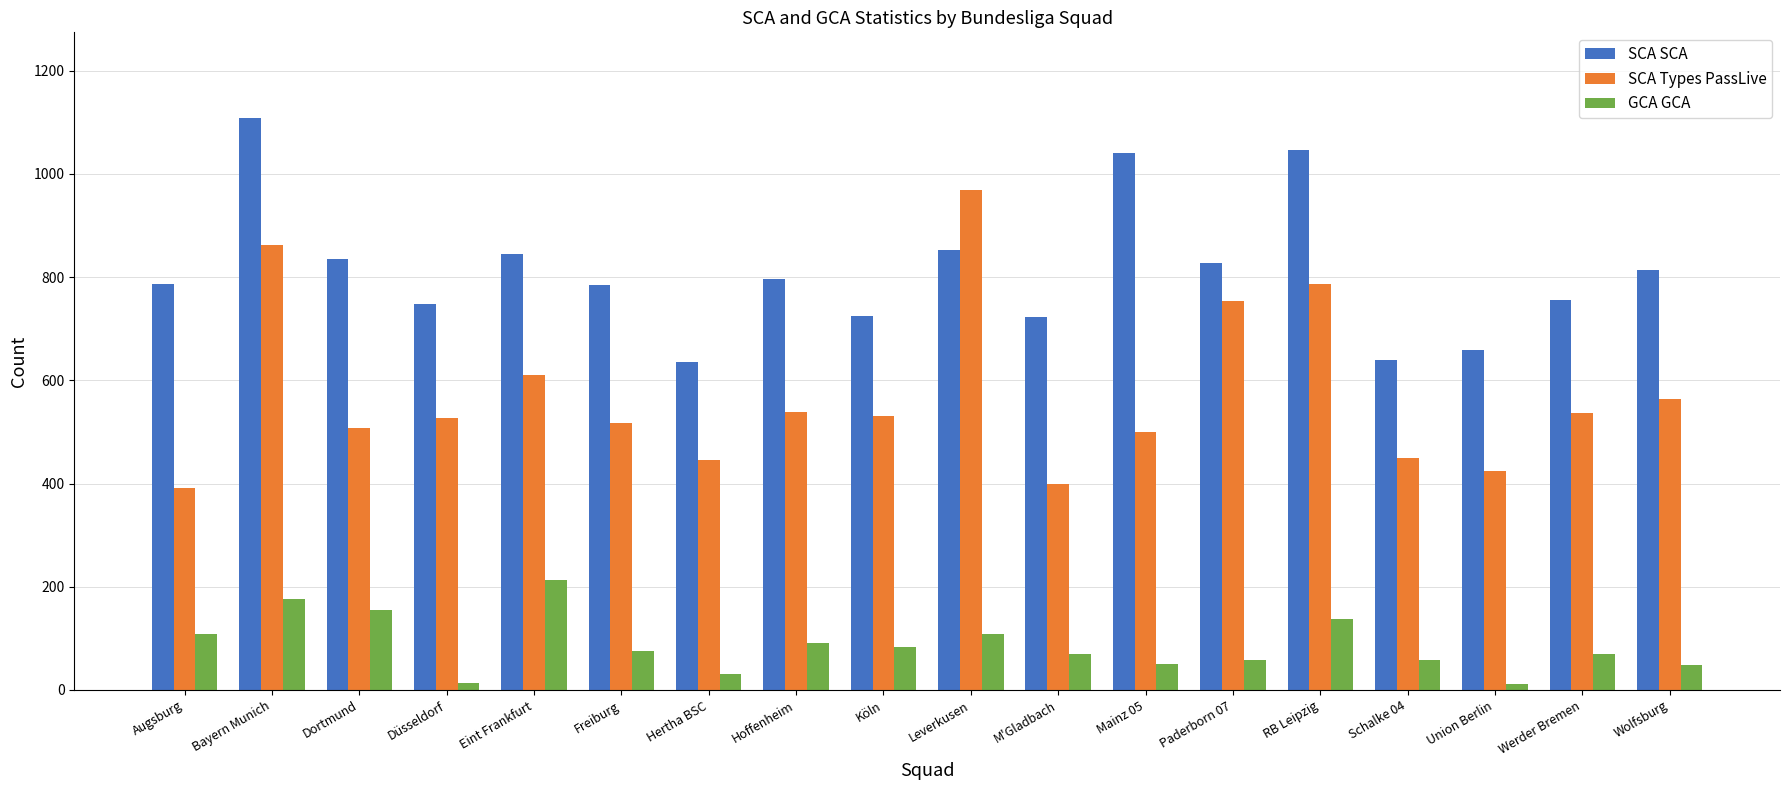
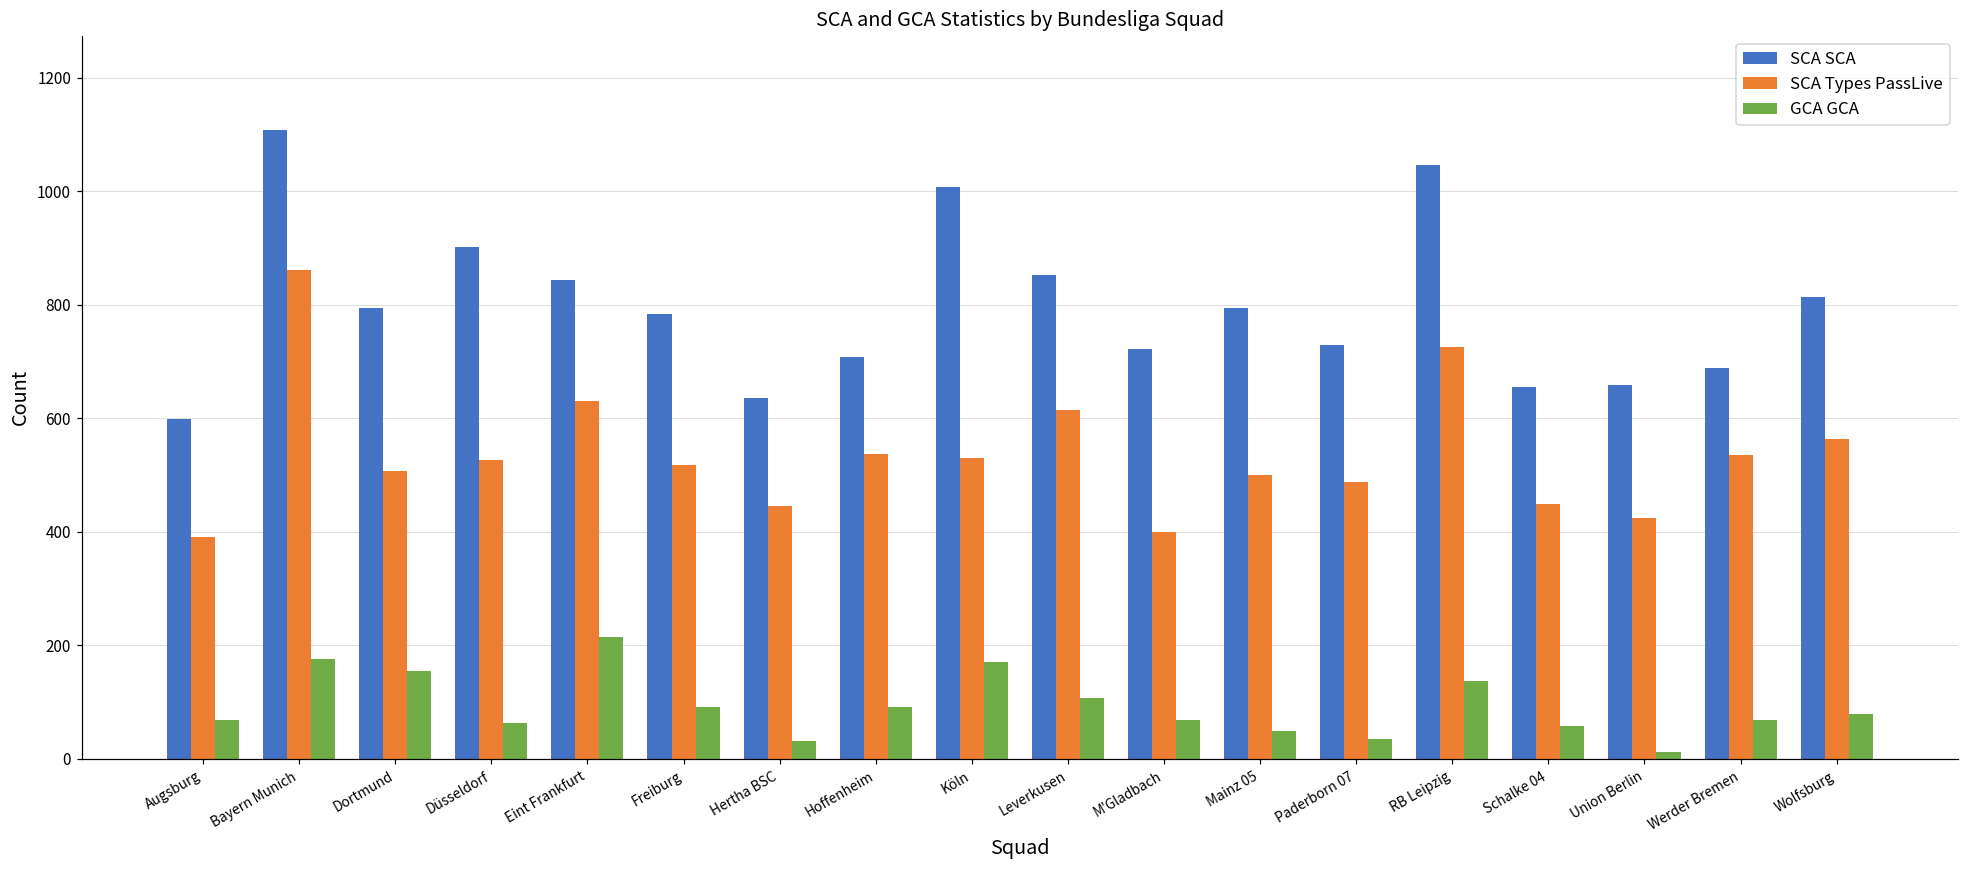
SCA SCA, Augsburg: 790 -> 600
GCA GCA, Augsburg: 110 -> 70
SCA SCA, Dortmund: 840 -> 790
SCA SCA, Düsseldorf: 750 -> 900
GCA GCA, Düsseldorf: 10 -> 60
SCA Types PassLive, Eint Frankfurt: 610 -> 630
GCA GCA, Freiburg: 80 -> 90
SCA SCA, Hoffenheim: 800 -> 710
SCA SCA, Köln: 720 -> 1010
GCA GCA, Köln: 80 -> 170
SCA Types PassLive, Leverkusen: 970 -> 610
SCA SCA, Mainz 05: 1040 -> 800
SCA SCA, Paderborn 07: 830 -> 730
SCA Types PassLive, Paderborn 07: 750 -> 490
GCA GCA, Paderborn 07: 60 -> 40
SCA Types PassLive, RB Leipzig: 790 -> 730
SCA SCA, Schalke 04: 640 -> 660
SCA SCA, Werder Bremen: 760 -> 690
GCA GCA, Wolfsburg: 50 -> 80
